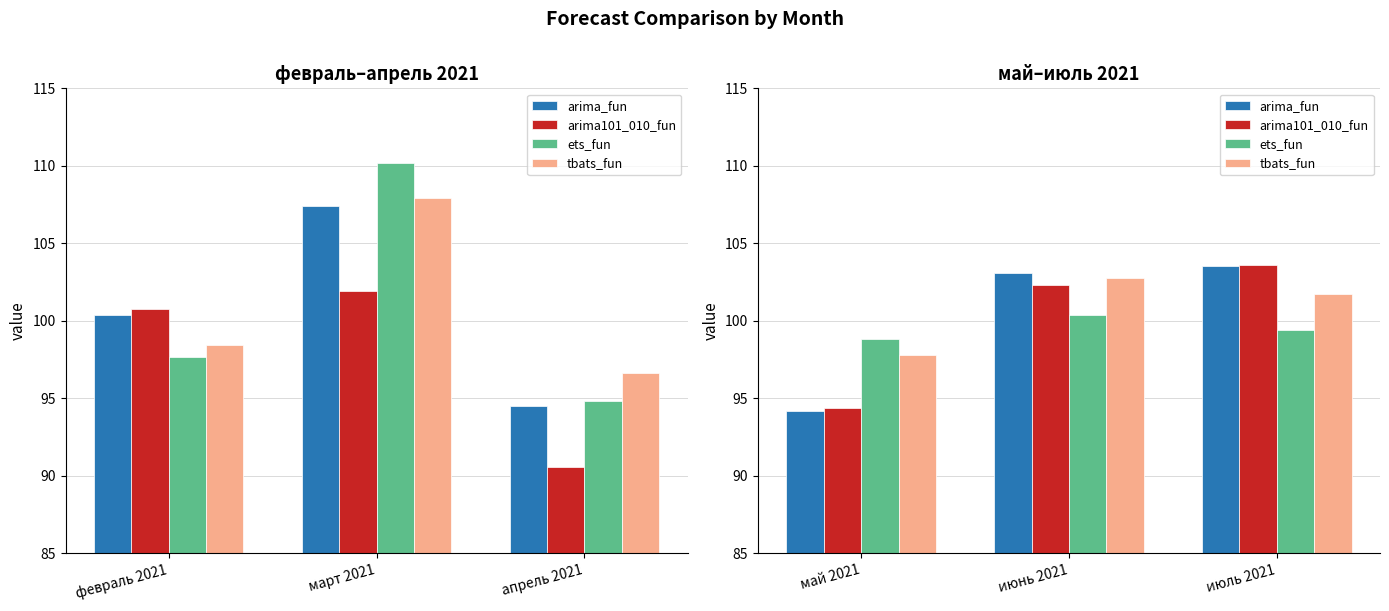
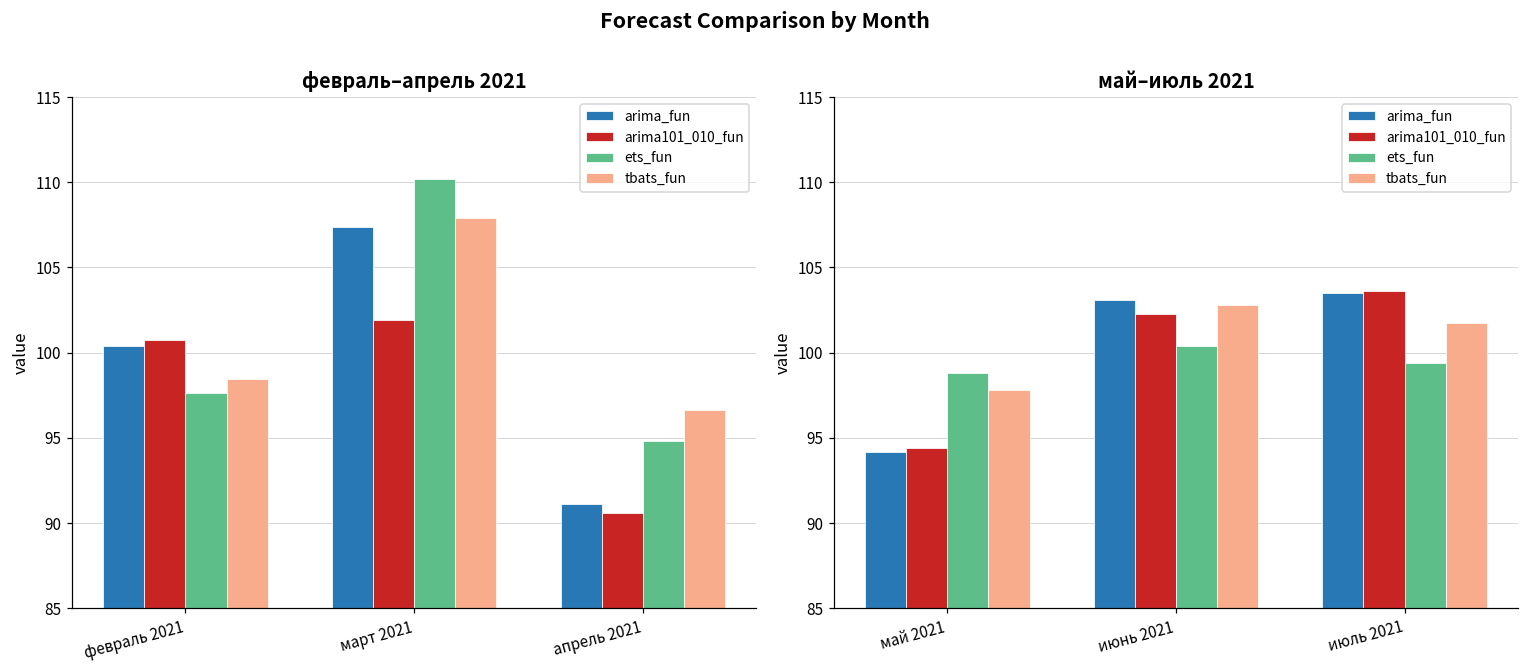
февраль–апрель 2021, arima_fun, апрель 2021: 94.5 -> 91.1
